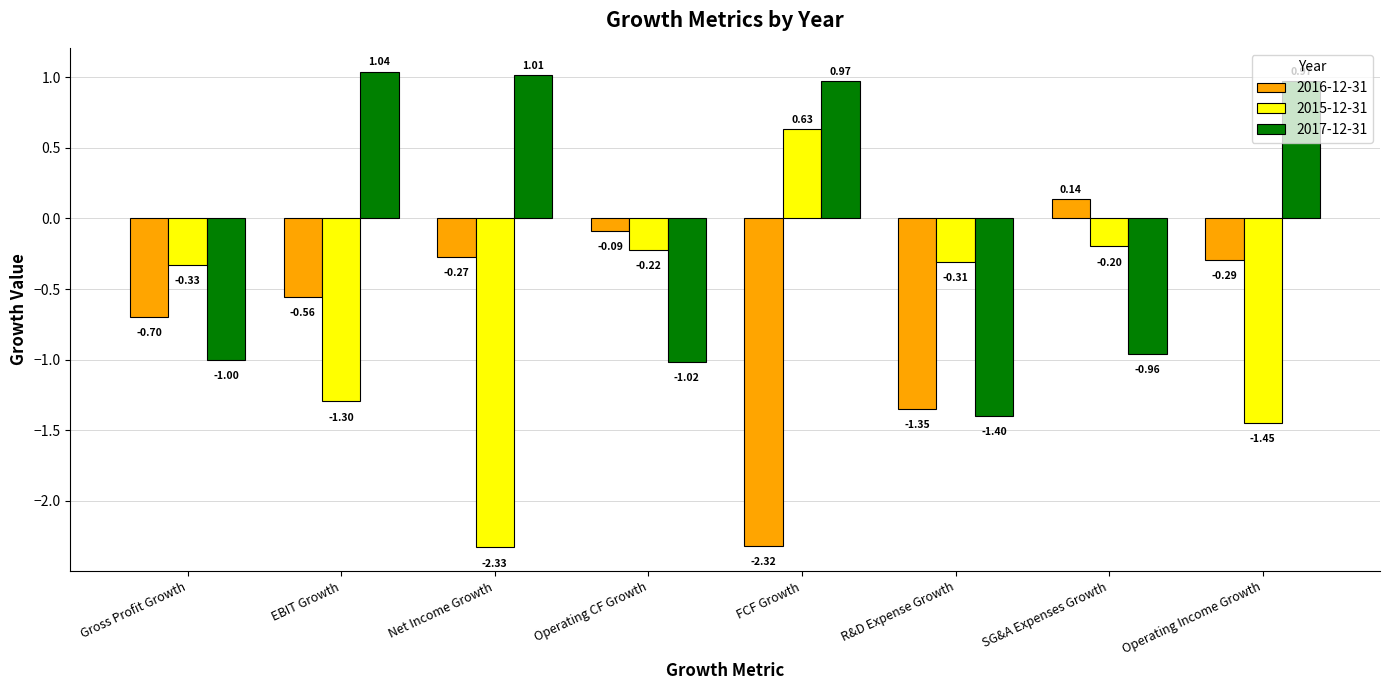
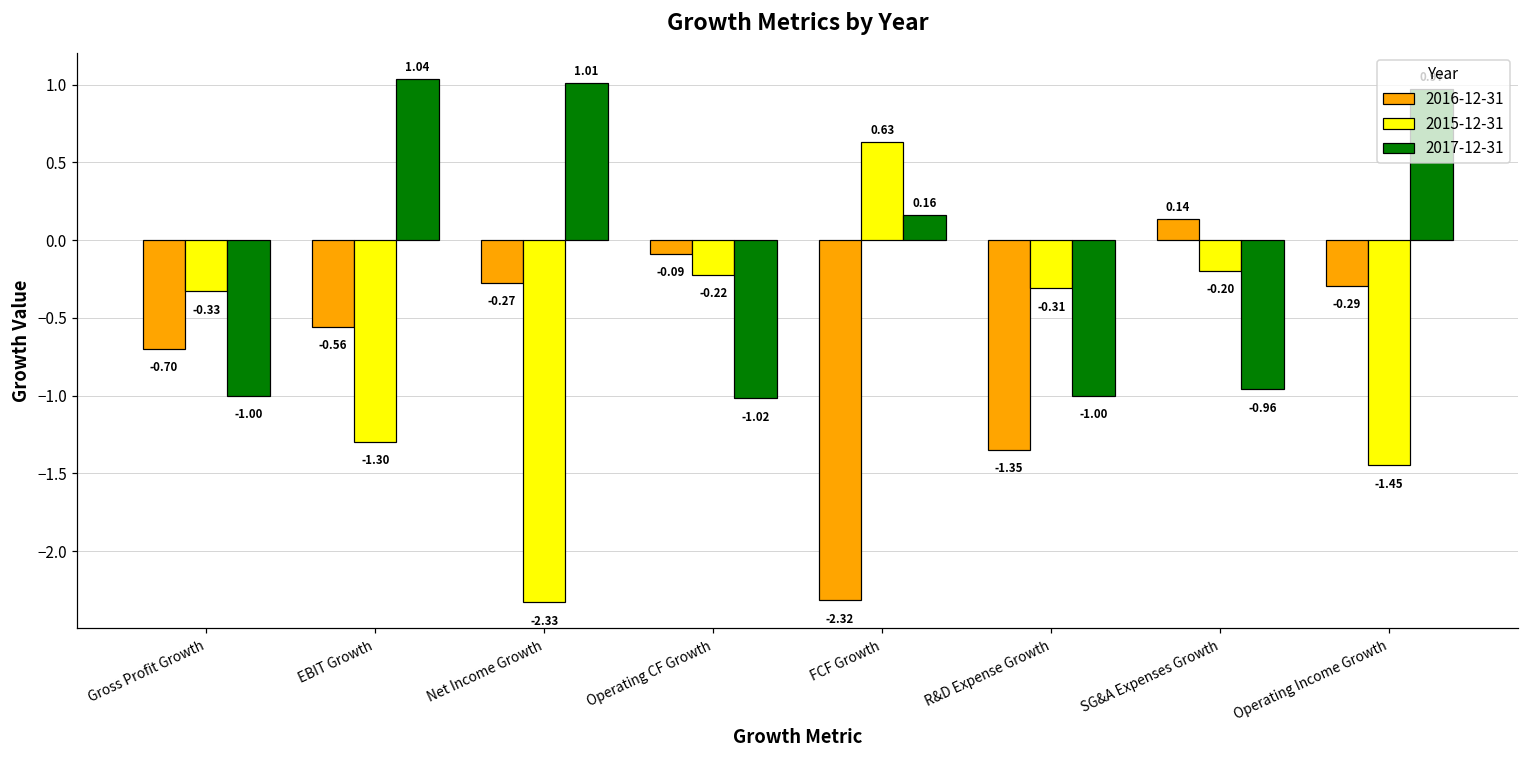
2017-12-31, FCF Growth: 0.97 -> 0.16
2017-12-31, R&D Expense Growth: -1.40 -> -1.00
